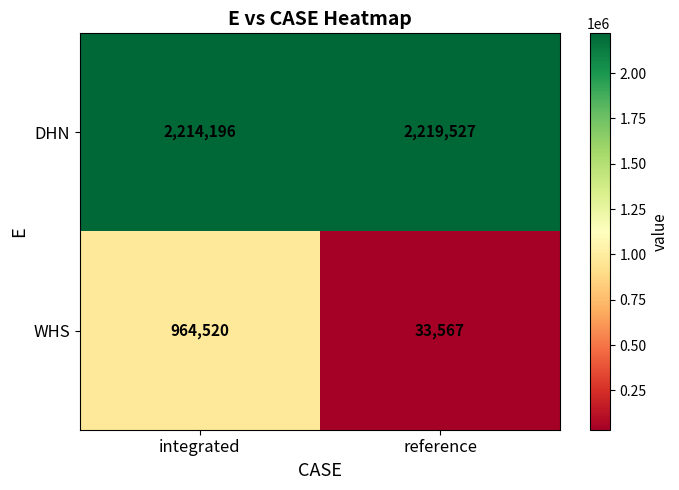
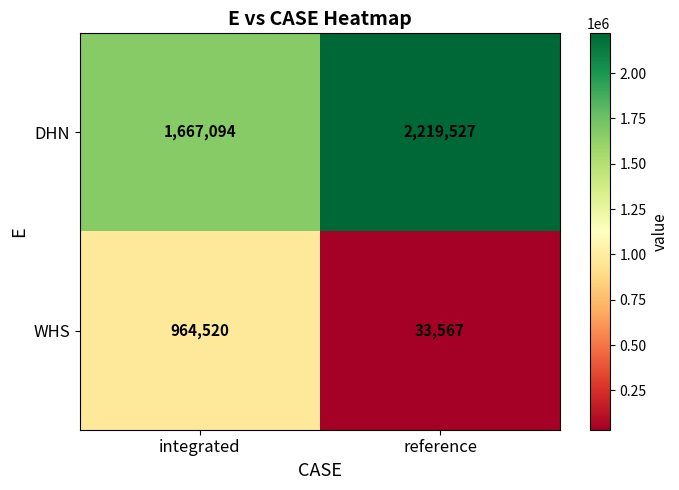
DHN, integrated: 2,214,196 -> 1,667,094
